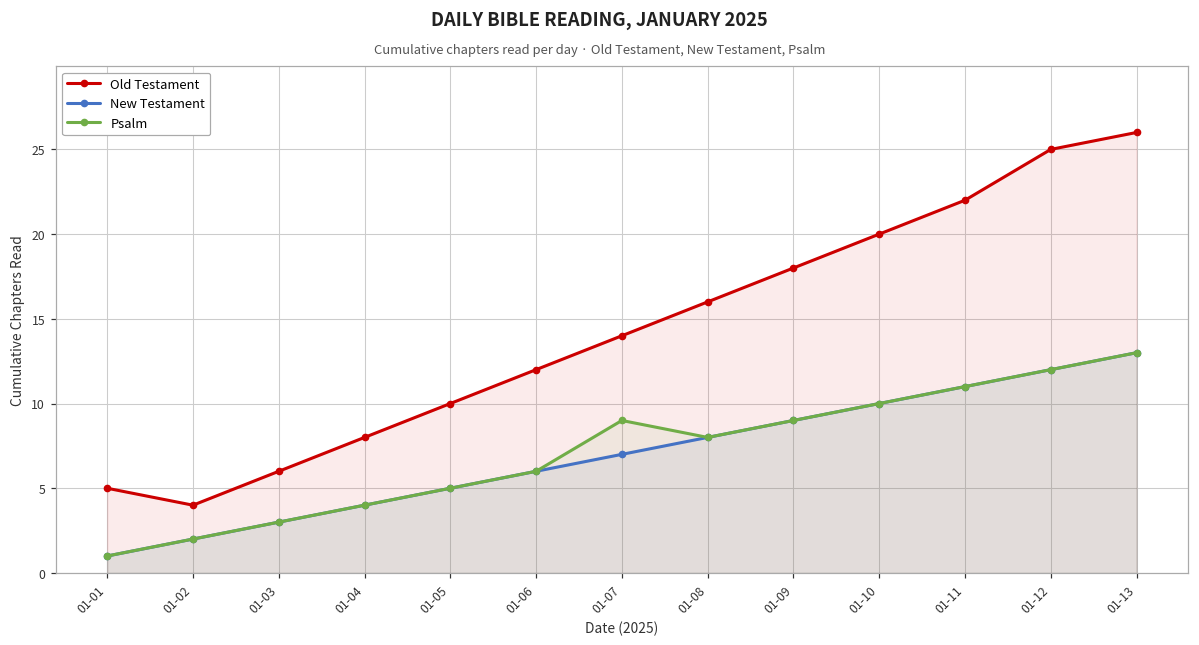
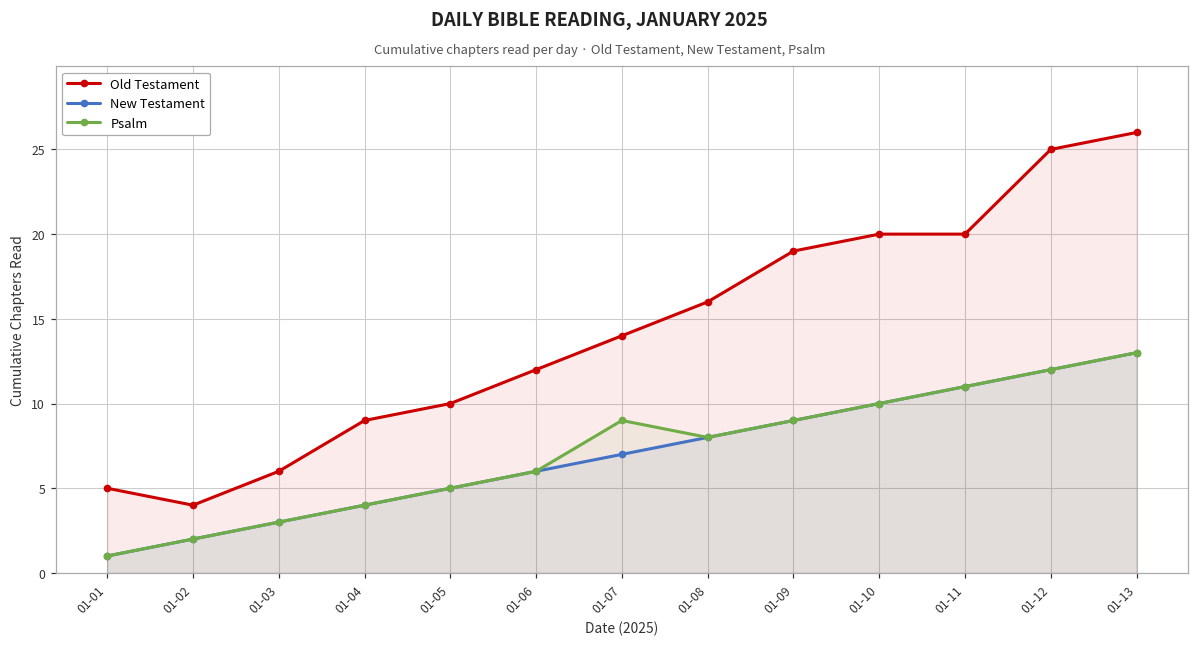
Old Testament, 01-04: 8 -> 9
Old Testament, 01-09: 18 -> 19
Old Testament, 01-11: 22 -> 20
